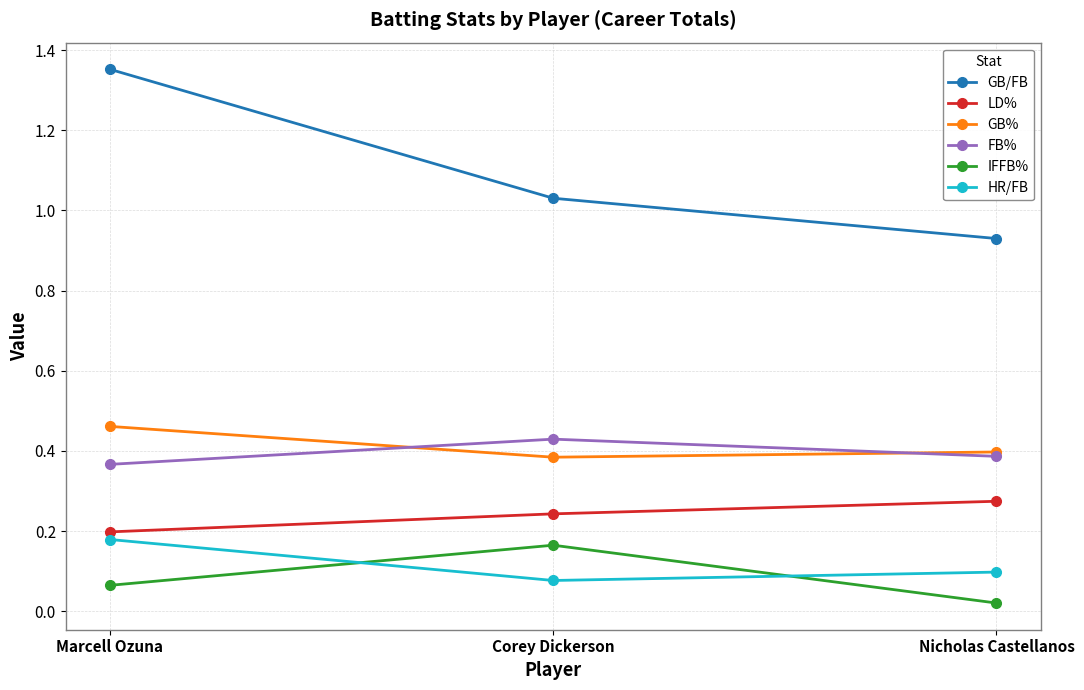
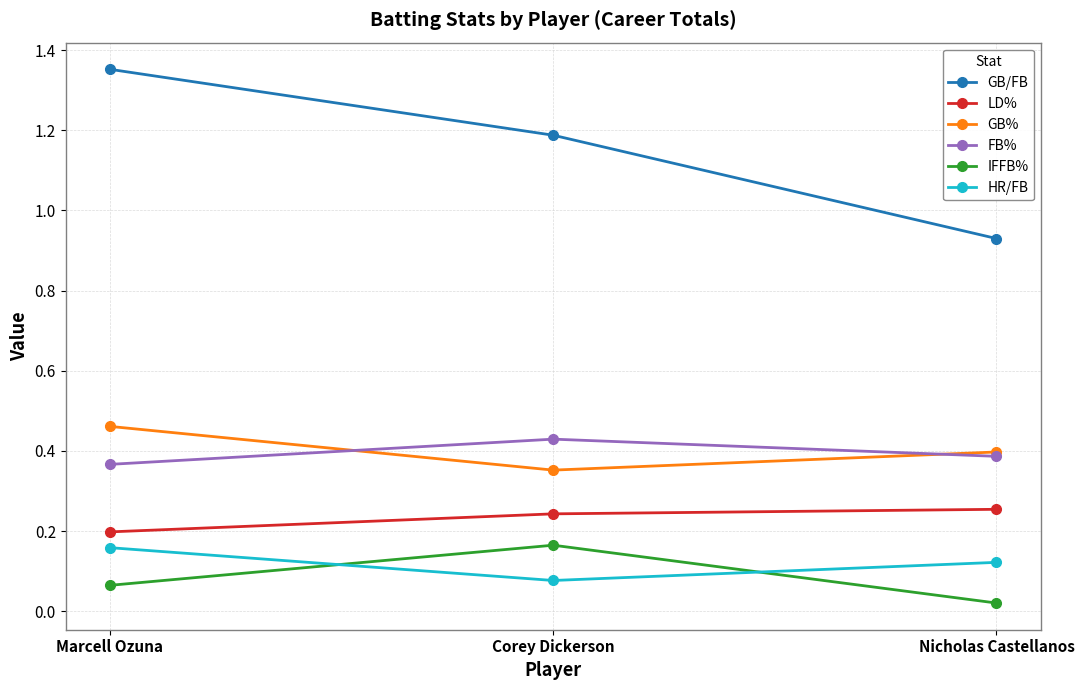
HR/FB, Marcell Ozuna: 0.18 -> 0.16
GB/FB, Corey Dickerson: 1.03 -> 1.19
GB%, Corey Dickerson: 0.38 -> 0.35
LD%, Nicholas Castellanos: 0.27 -> 0.25
HR/FB, Nicholas Castellanos: 0.10 -> 0.12
